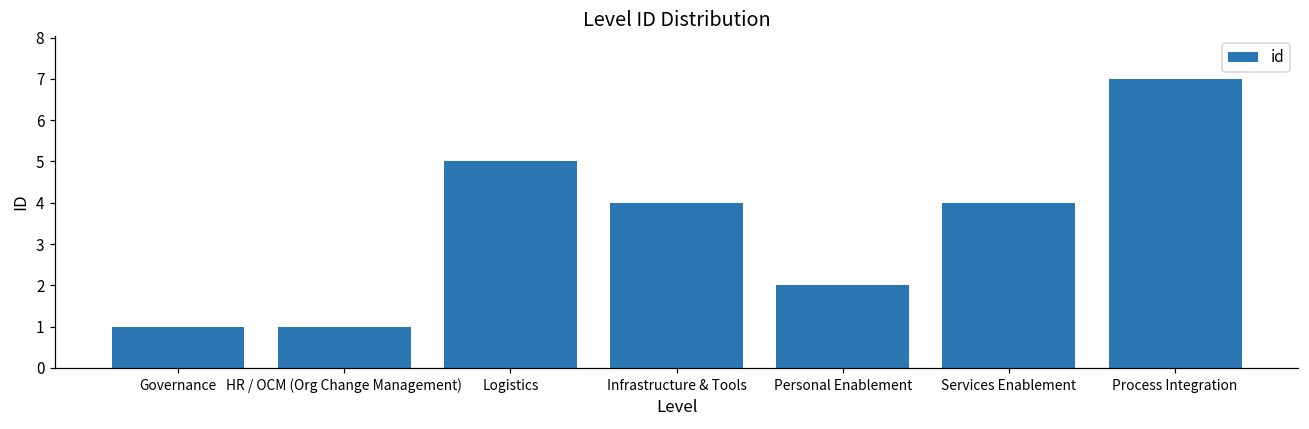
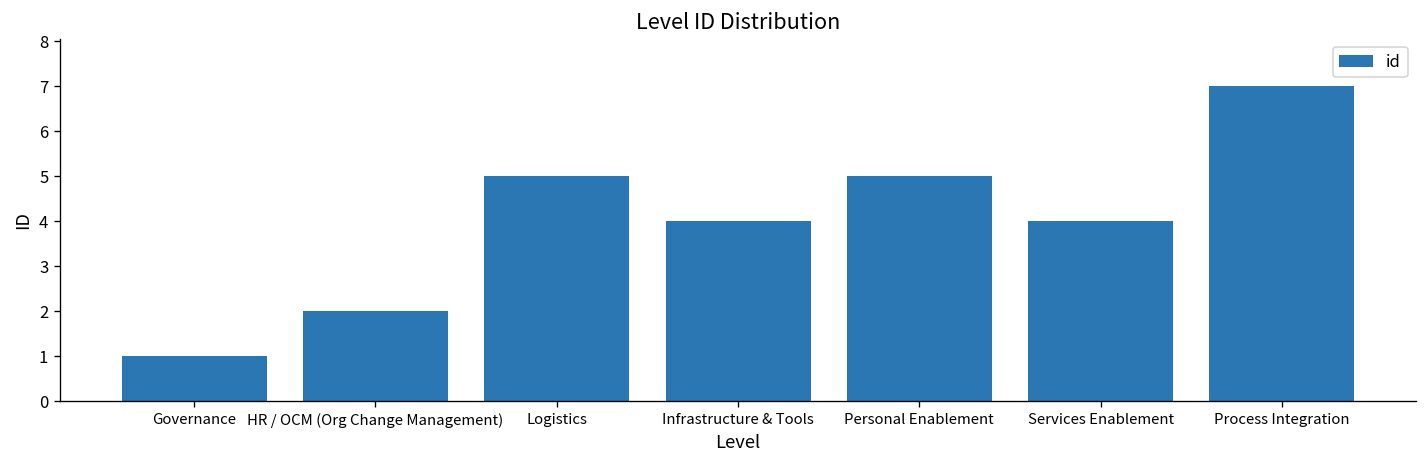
HR / OCM (Org Change Management): 1 -> 2
Personal Enablement: 2 -> 5
